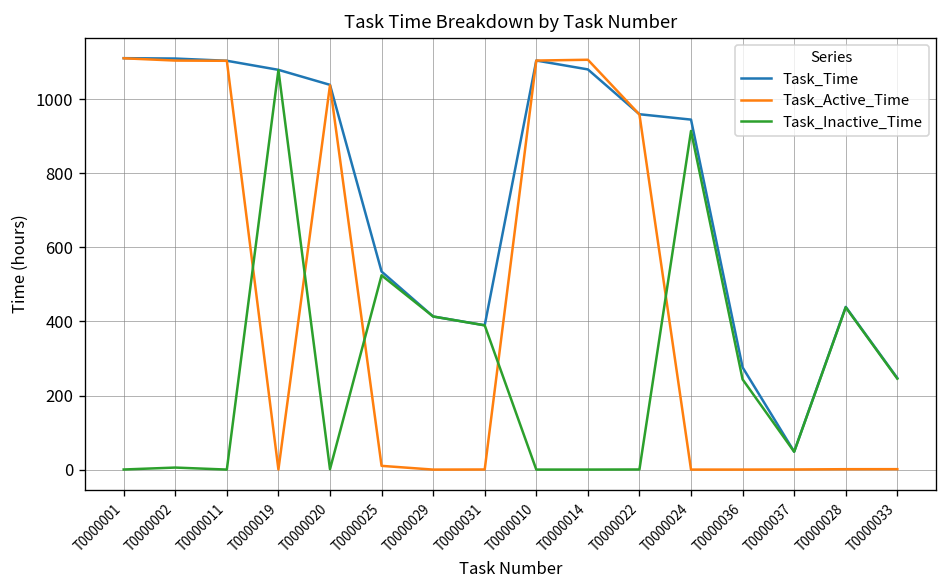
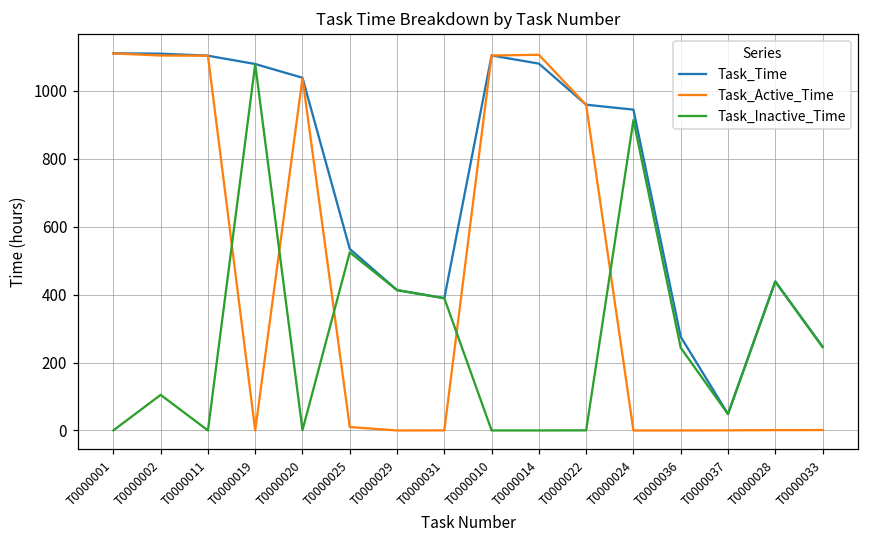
Task_Inactive_Time, T0000002: 10 -> 100
